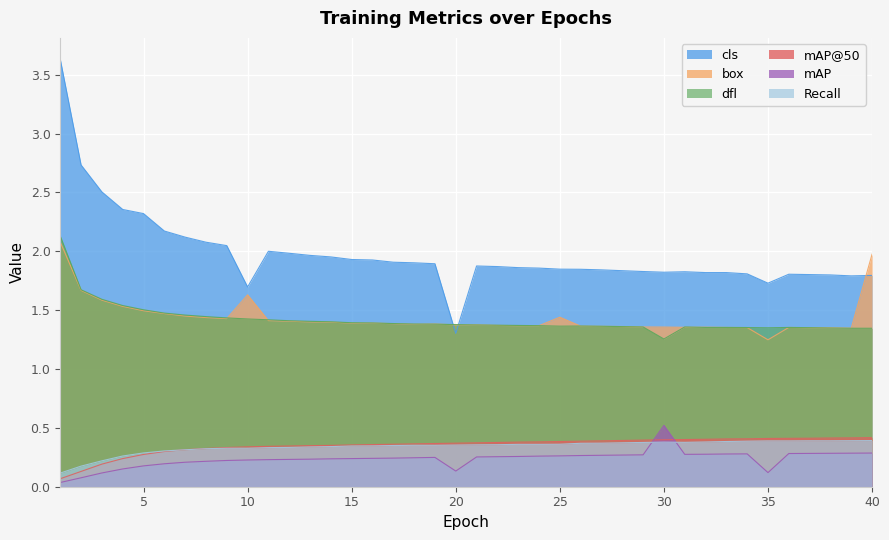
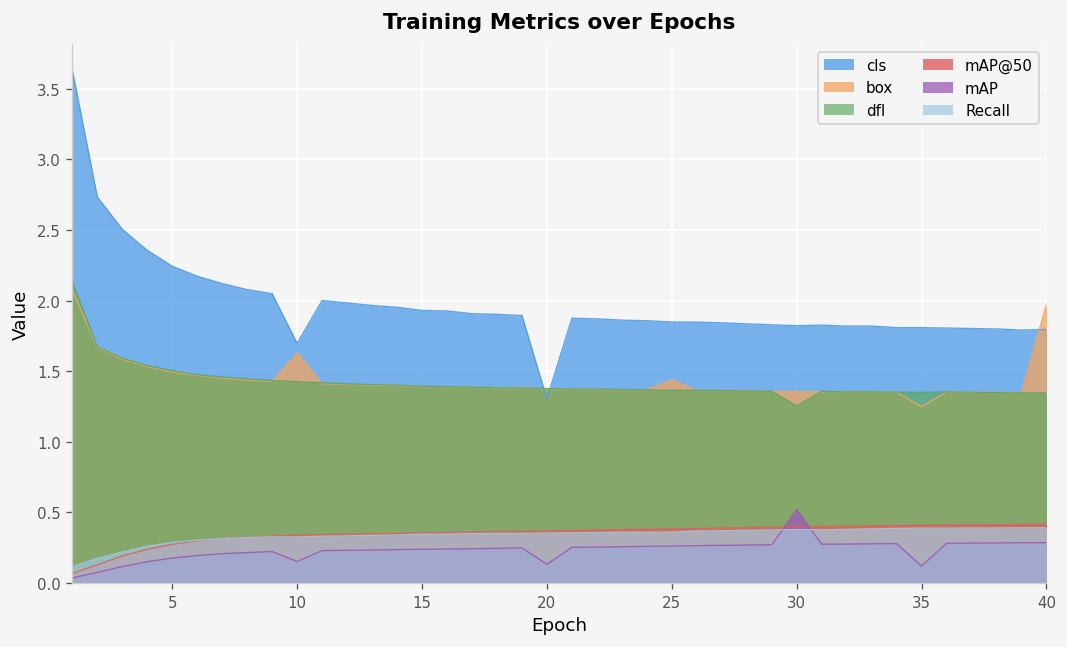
cls, 5: 2.32 -> 2.24
mAP, 10: 0.23 -> 0.15
cls, 35: 1.73 -> 1.81
